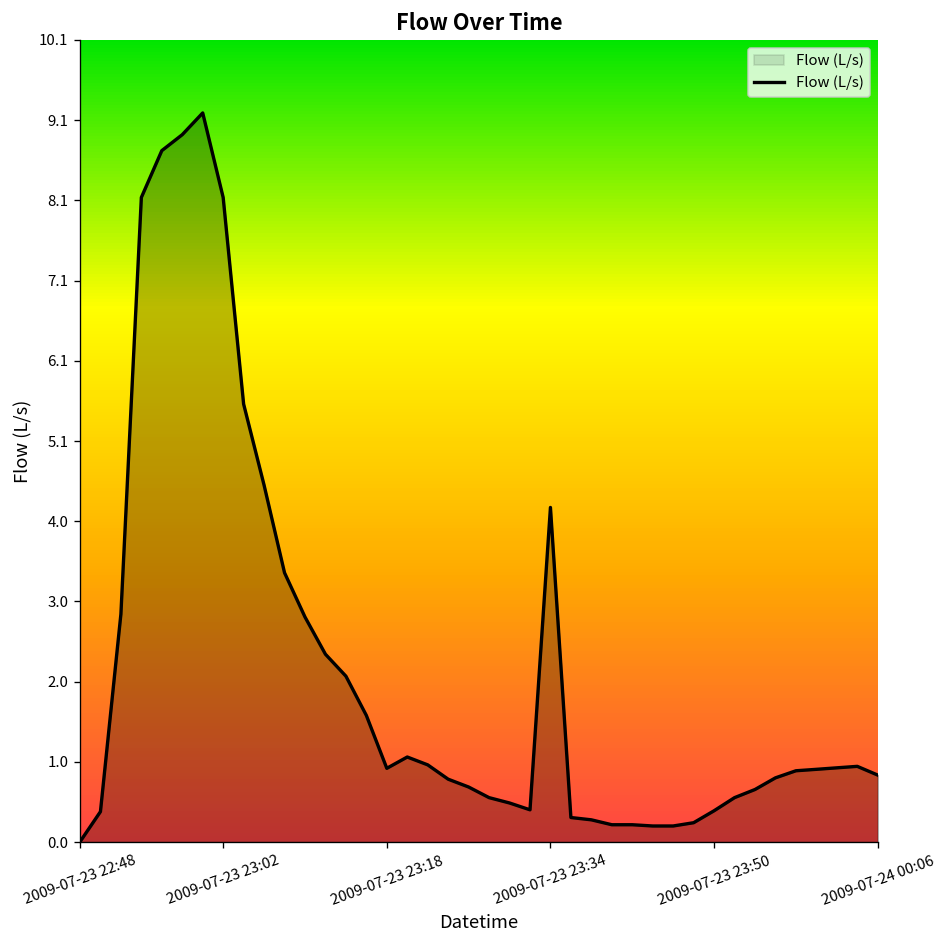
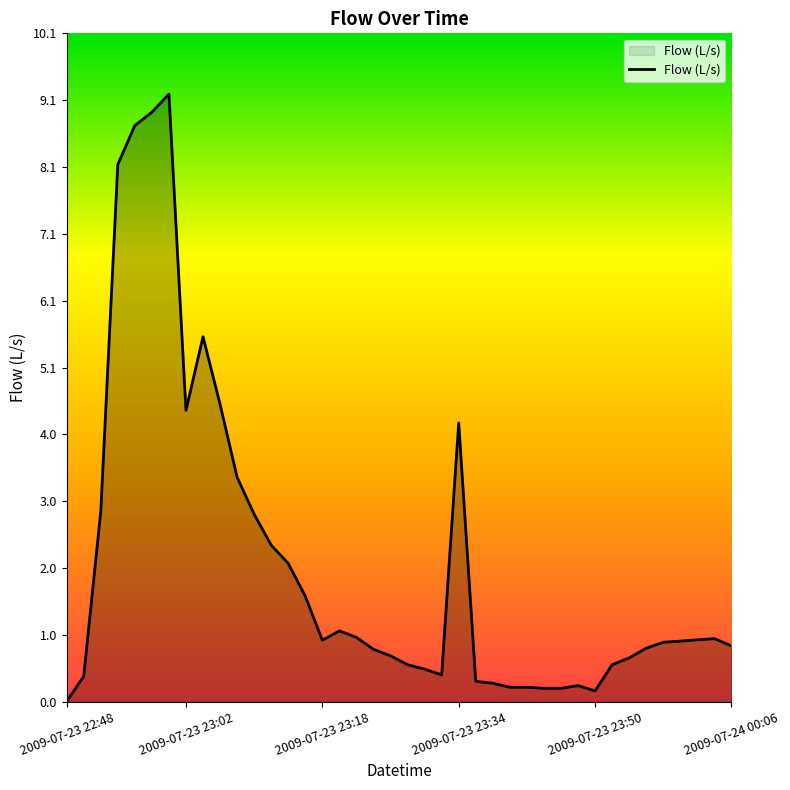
2009-07-23 23:02: 8.1 -> 4.4
2009-07-23 23:50: 0.4 -> 0.2
